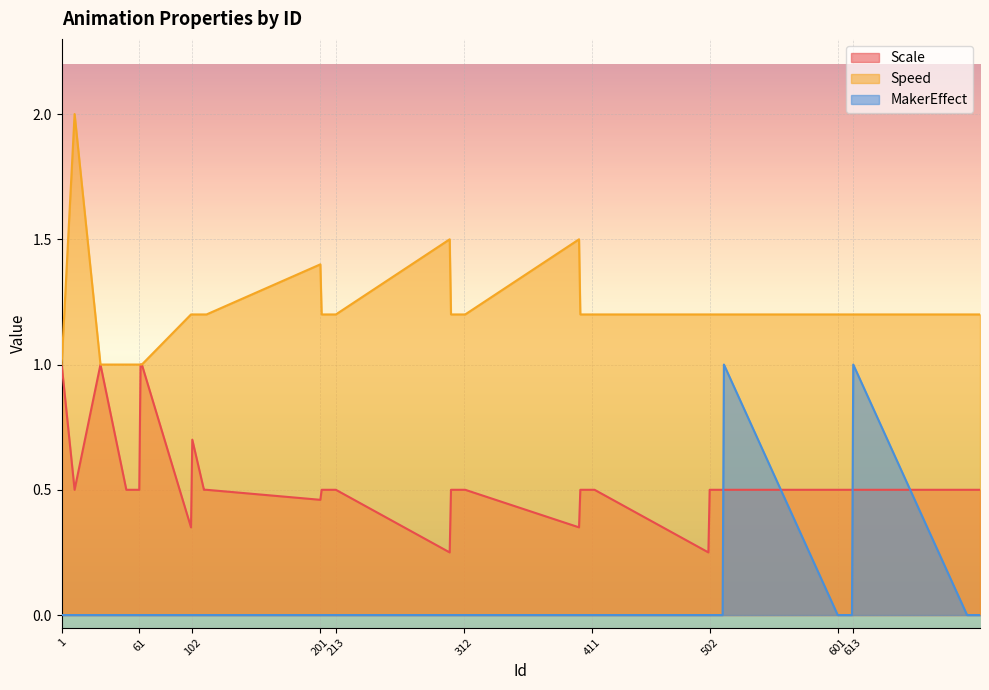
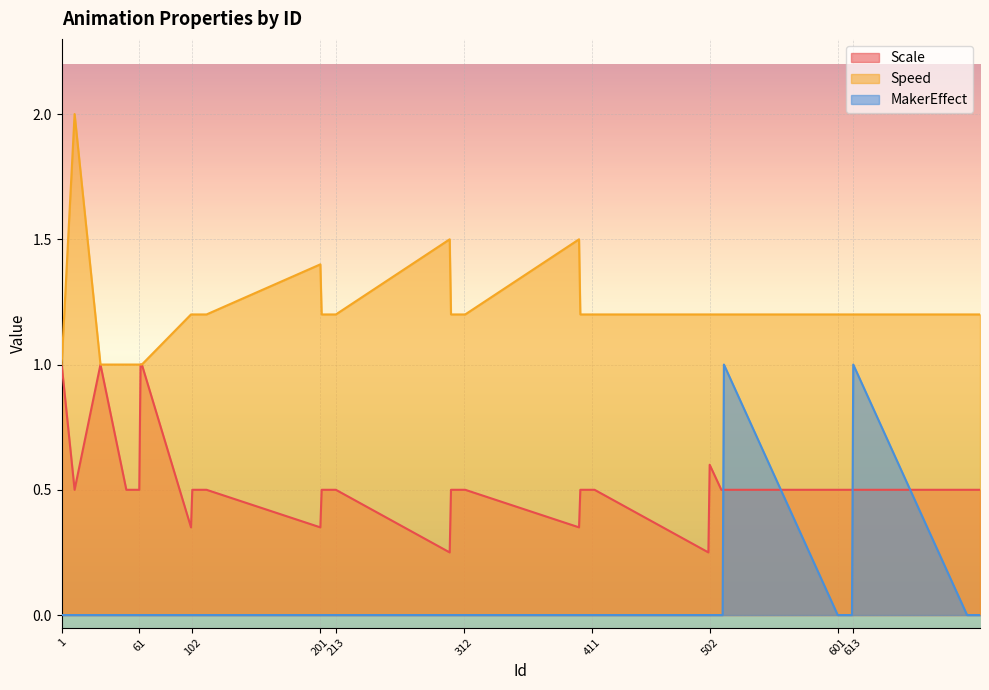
Scale, 102: 0.7 -> 0.5
Scale, 201: 0.46 -> 0.35
Scale, 502: 0.5 -> 0.6
